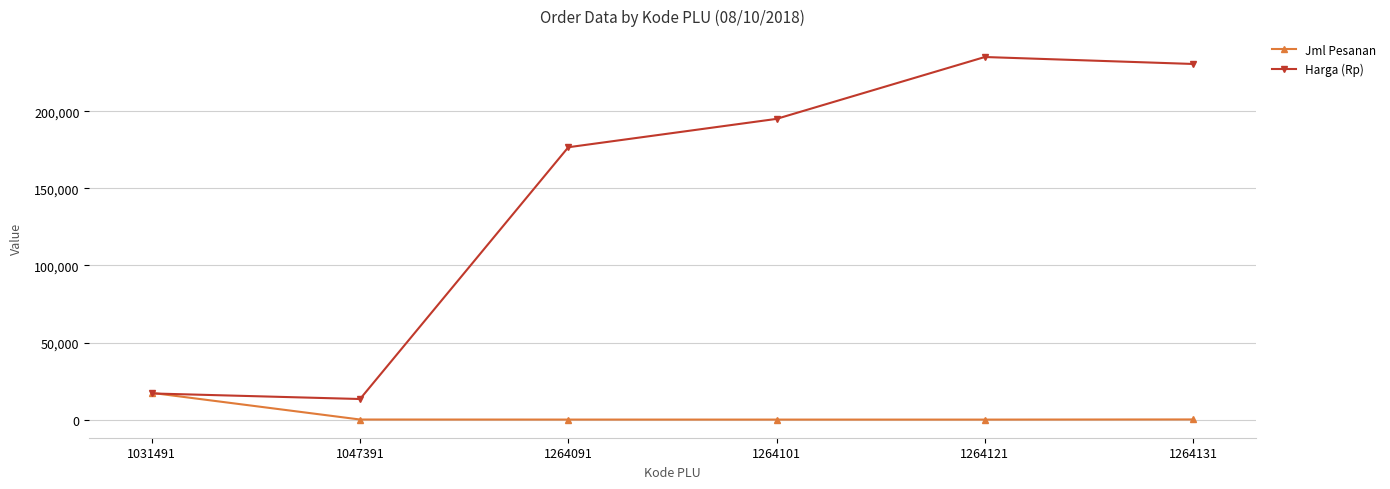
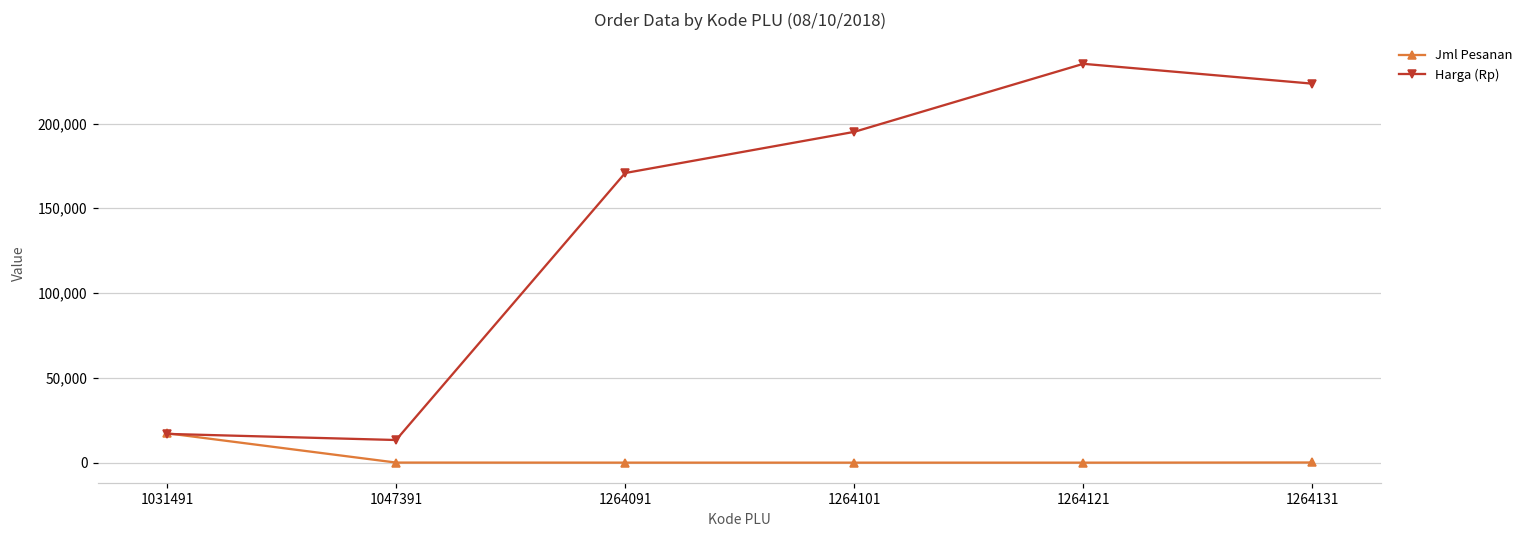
Harga (Rp), 1264091: 177,000 -> 171,000
Harga (Rp), 1264131: 231,000 -> 224,000
